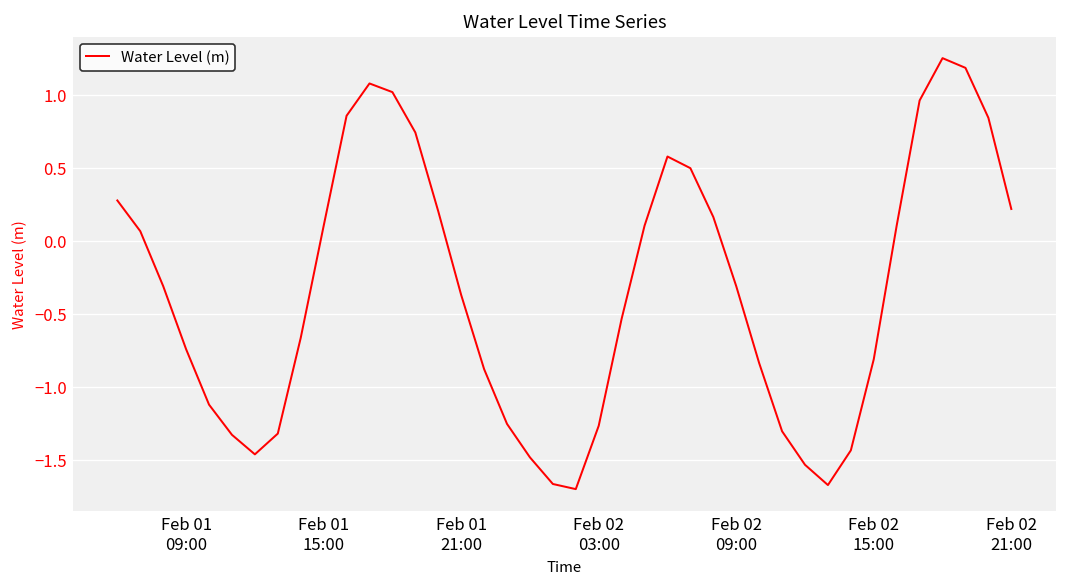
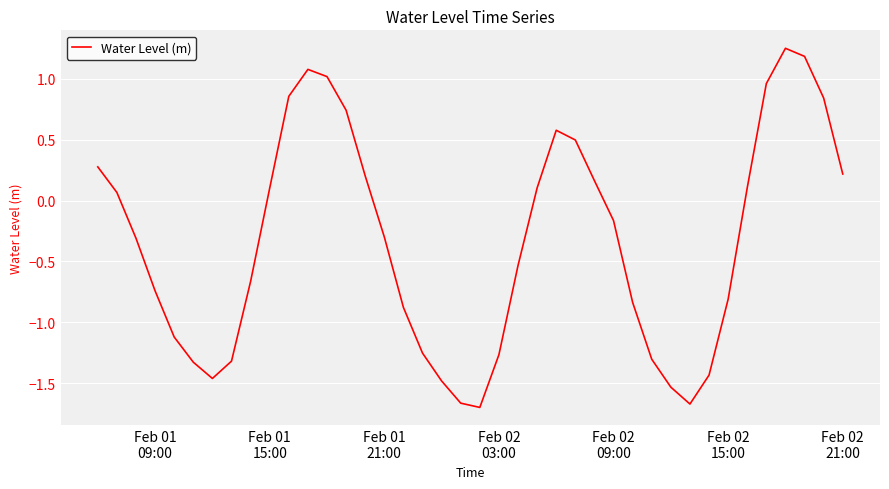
Feb 01 21:00: -0.37 -> -0.30
Feb 02 09:00: -0.31 -> -0.16
